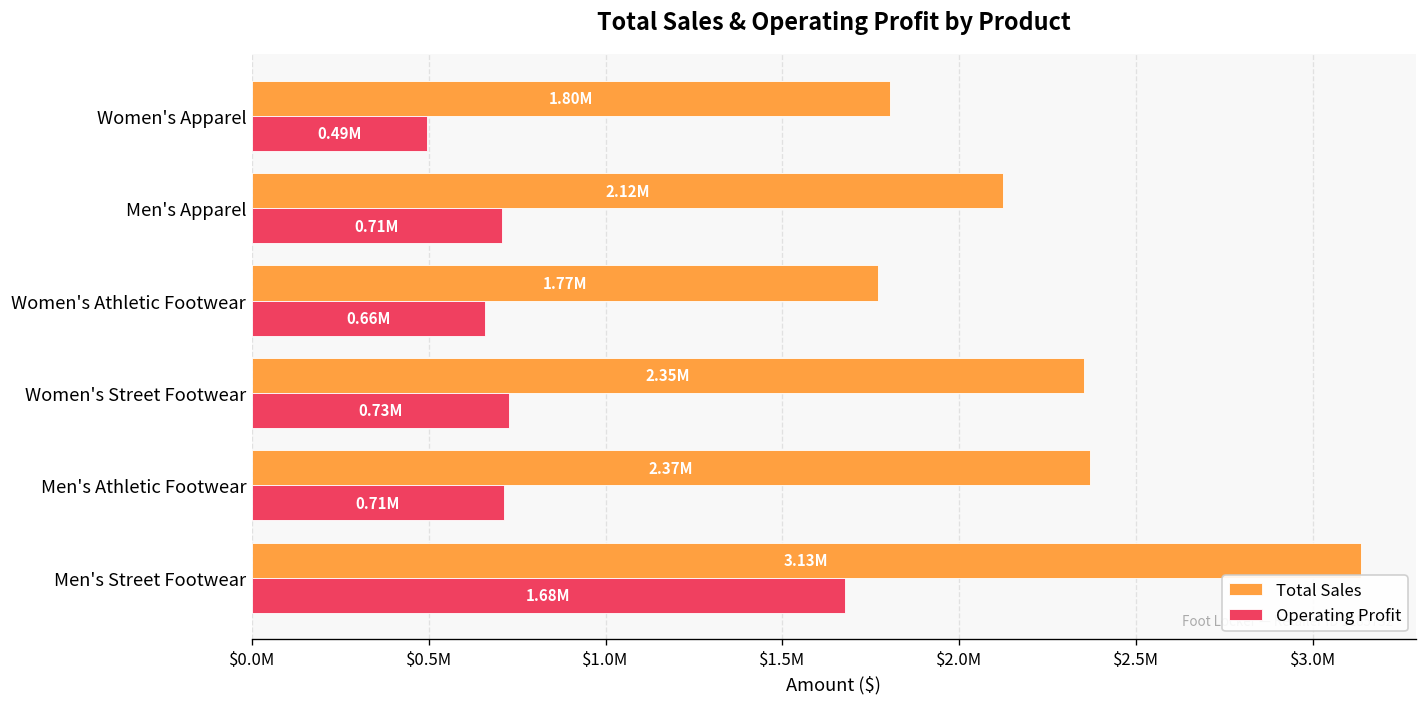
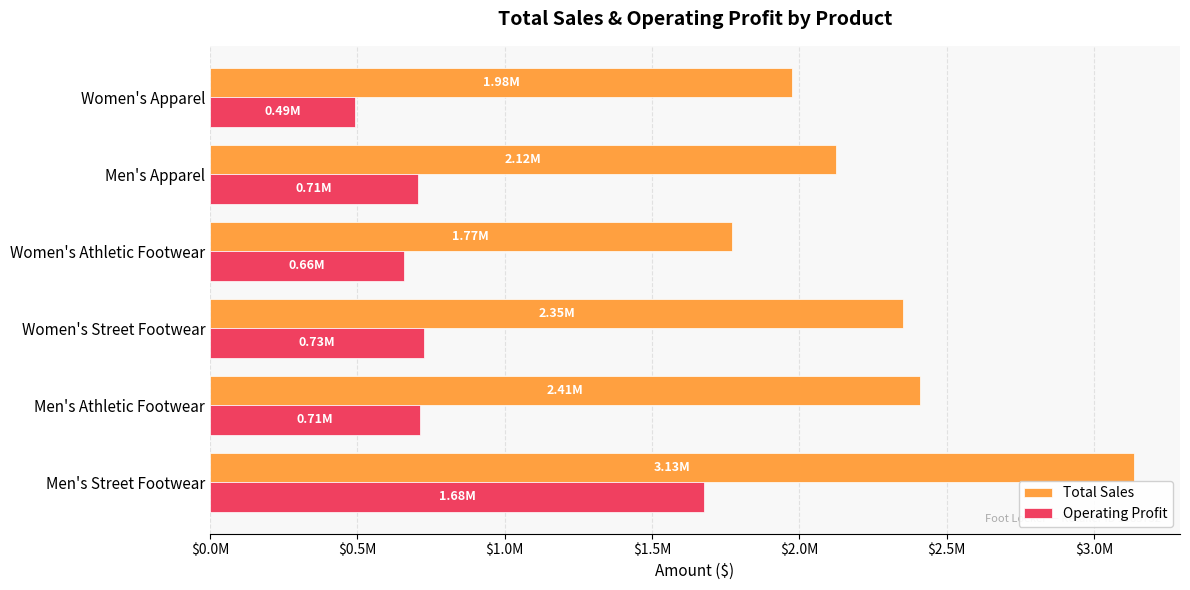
Total Sales, Women's Apparel: 1.80M -> 1.98M
Total Sales, Men's Athletic Footwear: 2.37M -> 2.41M
